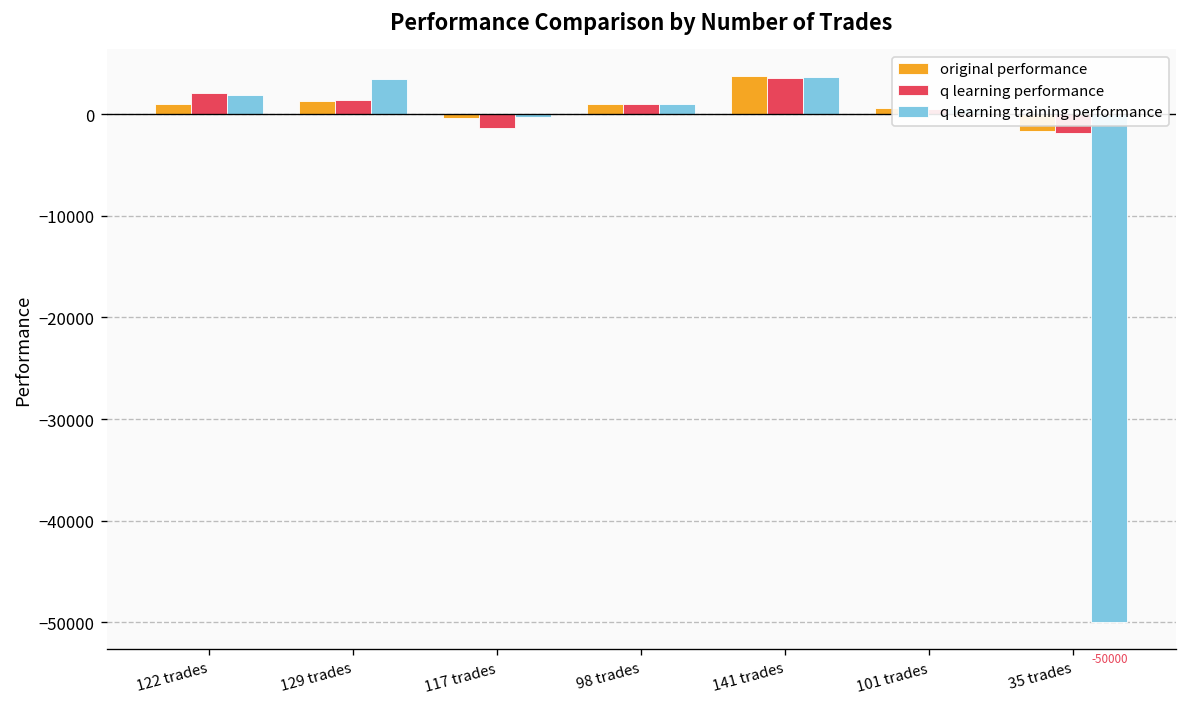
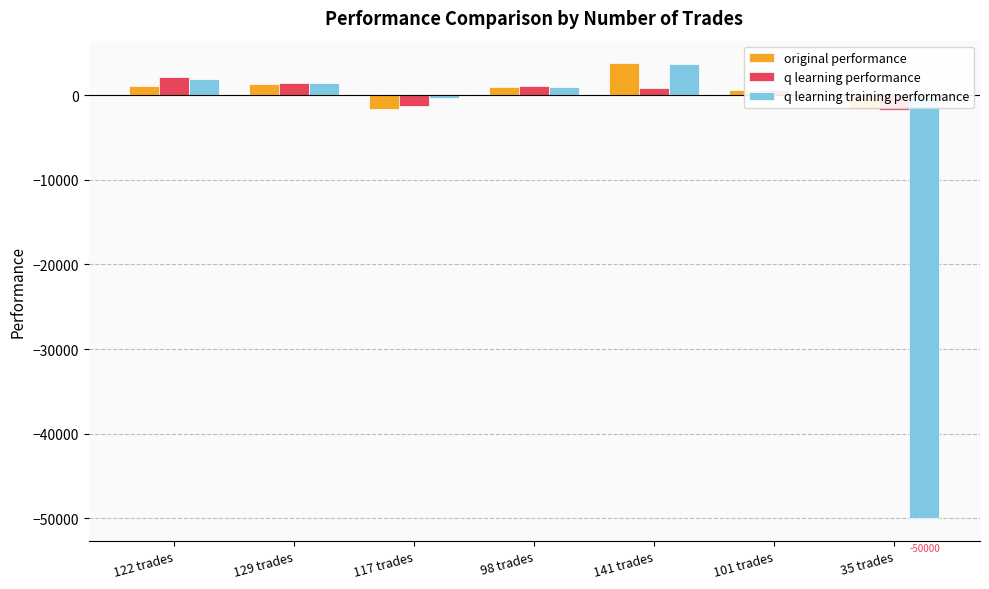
q learning training performance, 129 trades: 3000 -> 1000
original performance, 117 trades: 0 -> -2000
q learning performance, 141 trades: 4000 -> 1000
